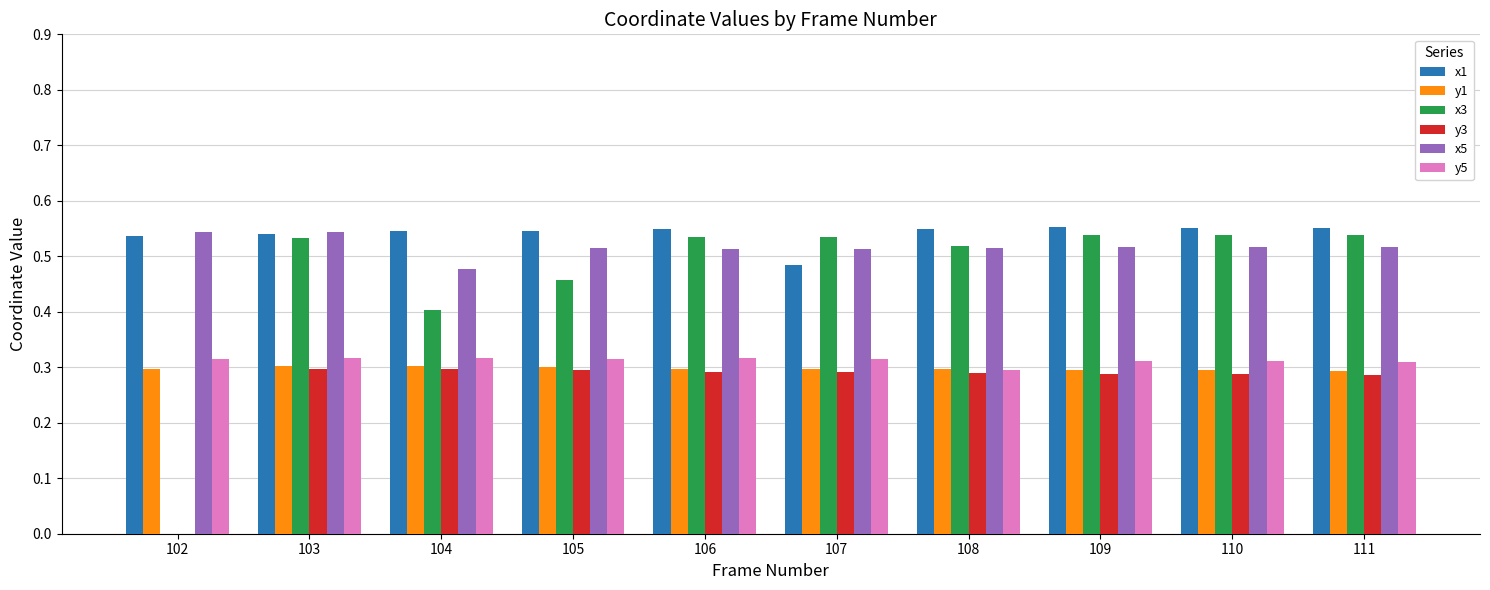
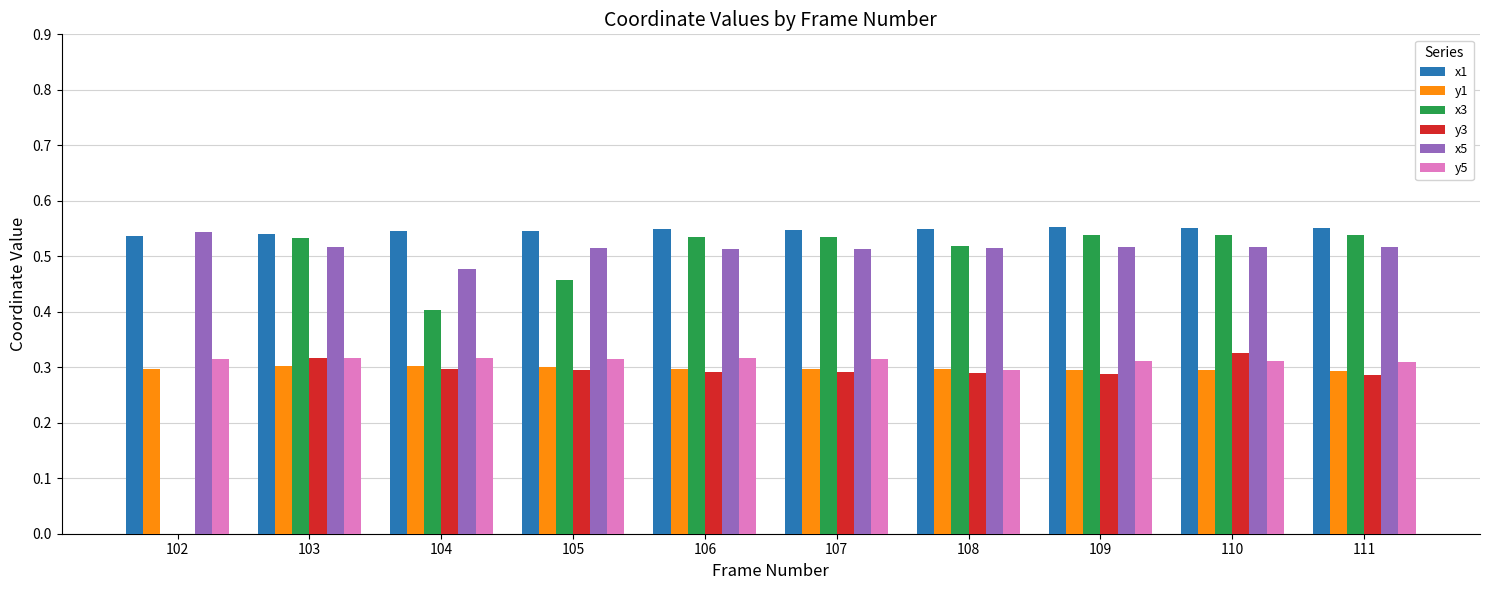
y3, 103: 0.30 -> 0.32
x5, 103: 0.54 -> 0.52
x1, 107: 0.49 -> 0.55
y3, 110: 0.29 -> 0.33
